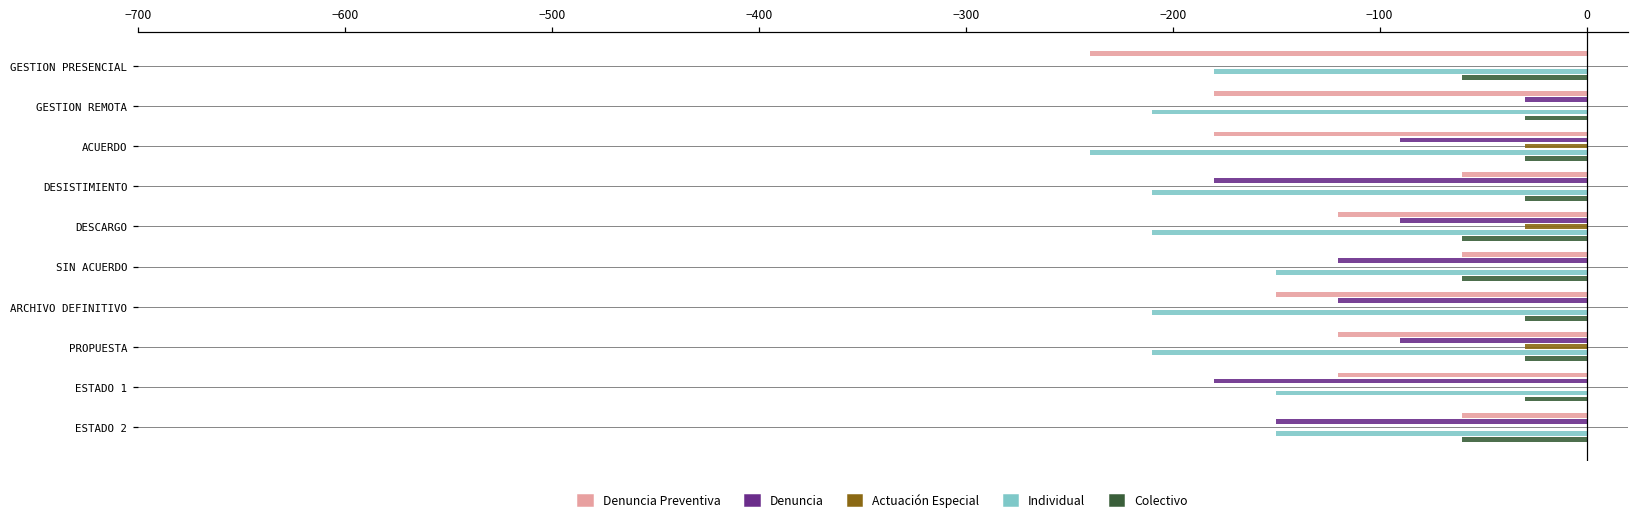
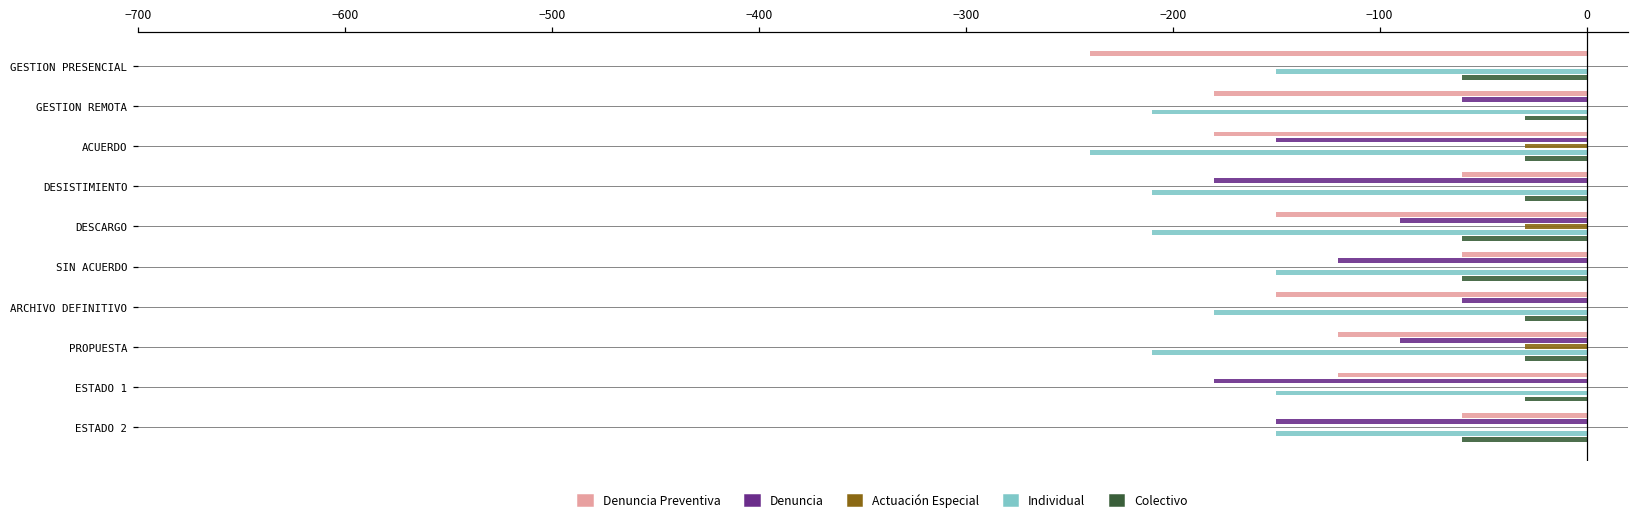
Individual, GESTION PRESENCIAL: -180 -> -150
Denuncia, GESTION REMOTA: -30 -> -60
Denuncia, ACUERDO: -90 -> -150
Denuncia Preventiva, DESCARGO: -120 -> -150
Denuncia, ARCHIVO DEFINITIVO: -120 -> -60
Individual, ARCHIVO DEFINITIVO: -210 -> -180
